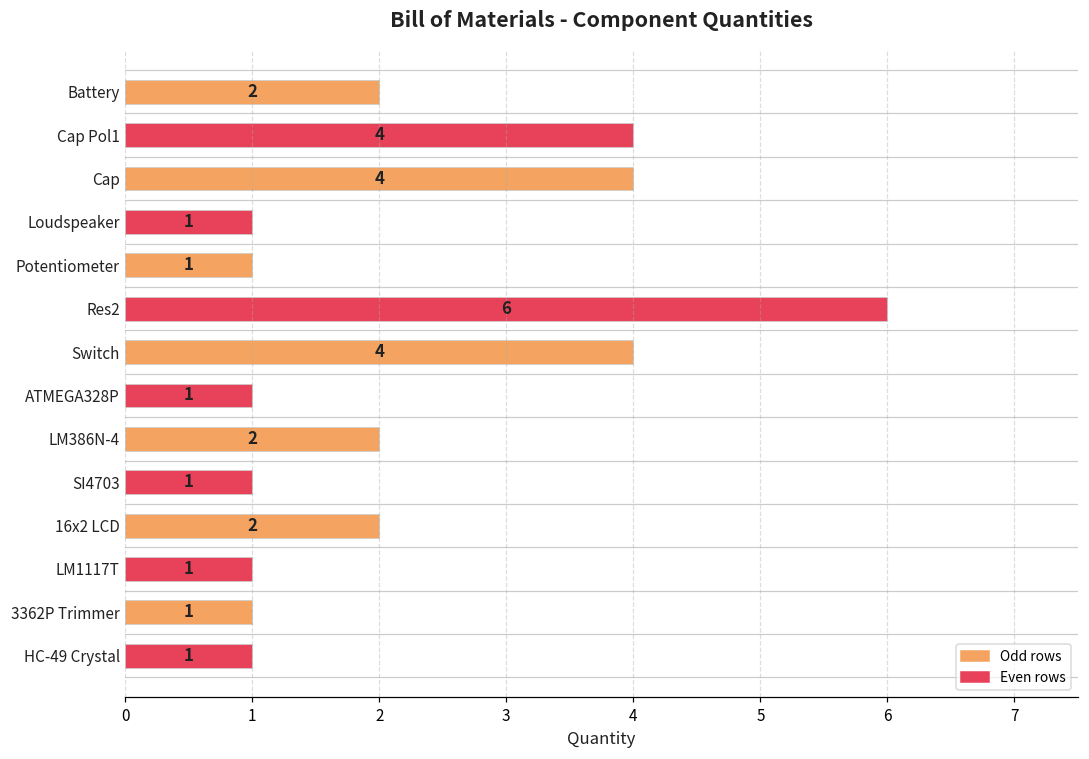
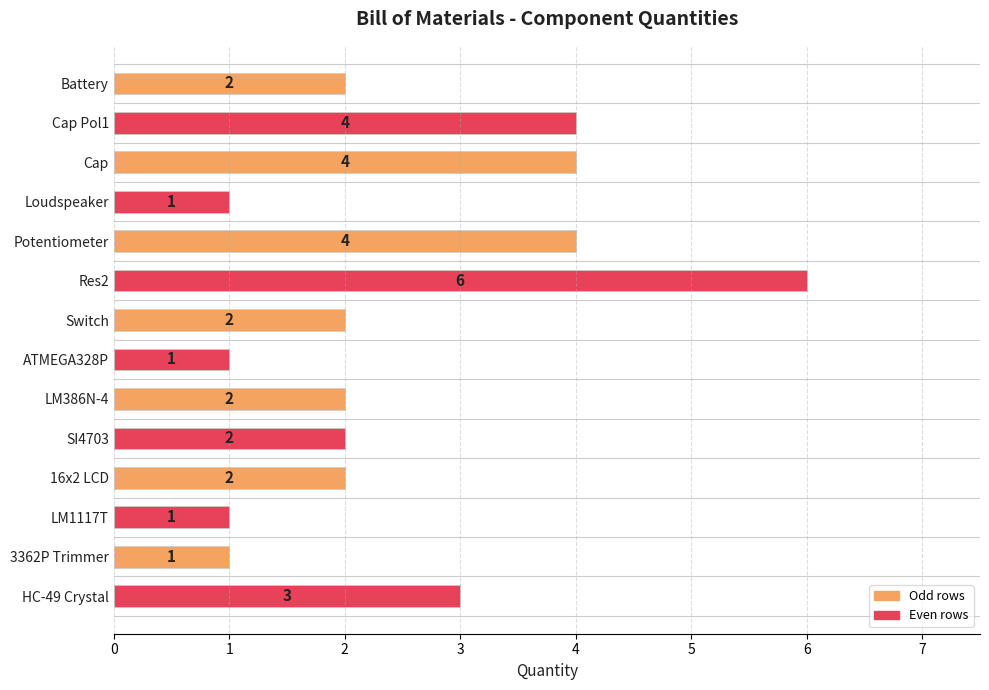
Potentiometer: 1 -> 4
Switch: 4 -> 2
SI4703: 1 -> 2
HC-49 Crystal: 1 -> 3
